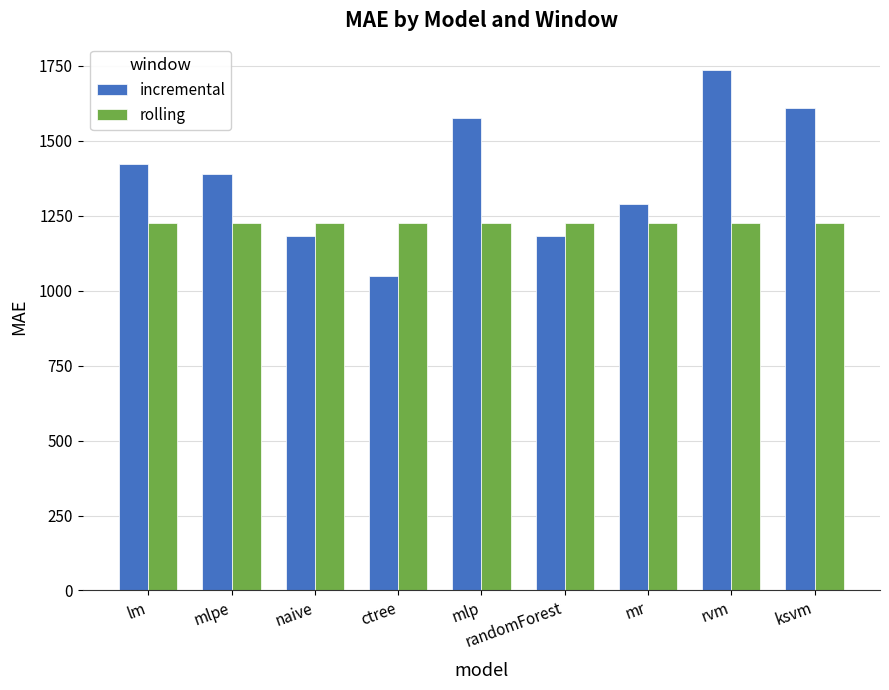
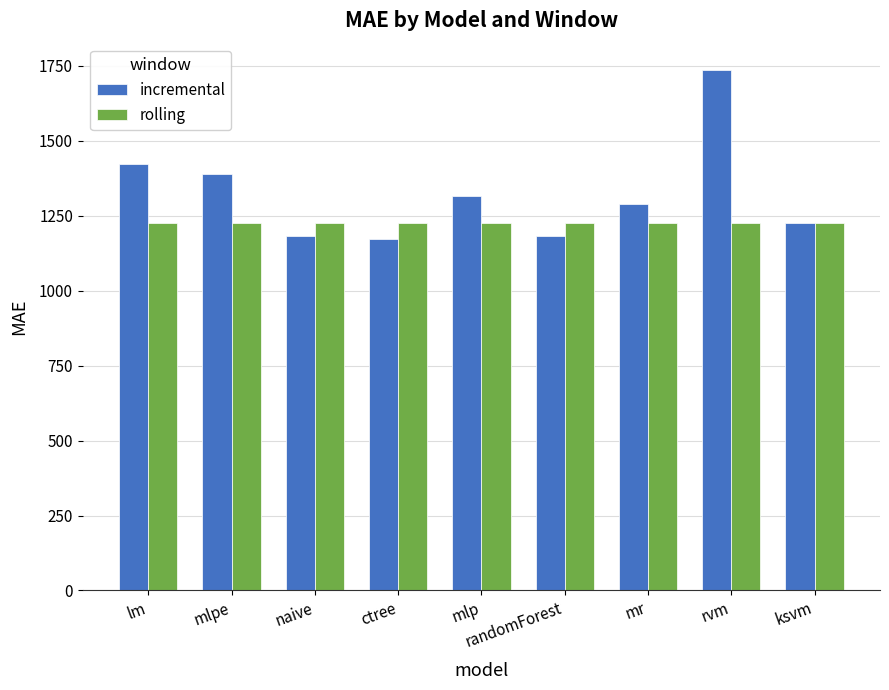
incremental, ctree: 1050 -> 1170
incremental, mlp: 1580 -> 1320
incremental, ksvm: 1610 -> 1230
